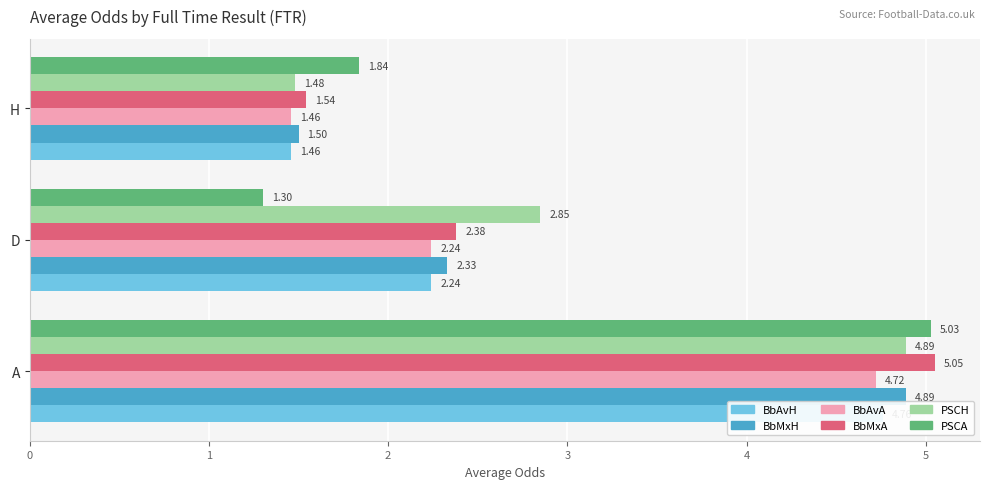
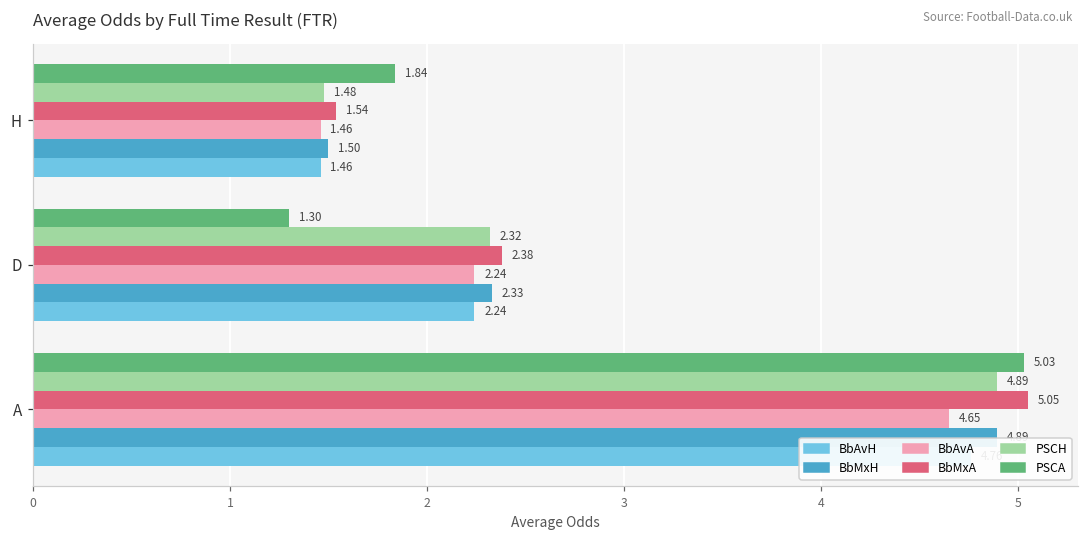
PSCH, D: 2.85 -> 2.32
BbAvA, A: 4.72 -> 4.65
